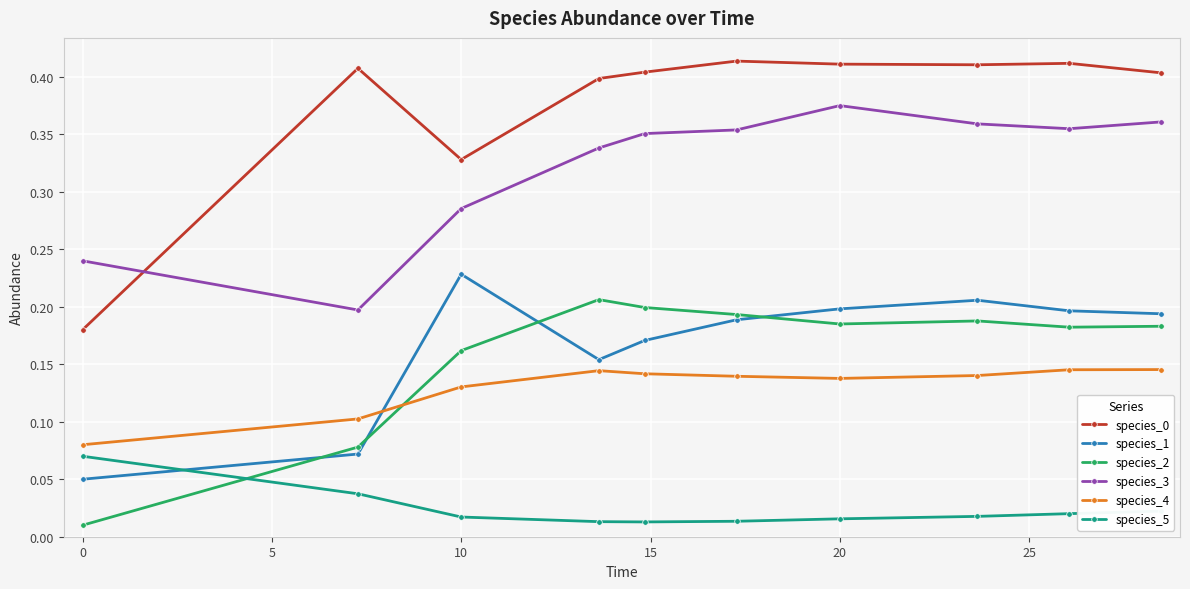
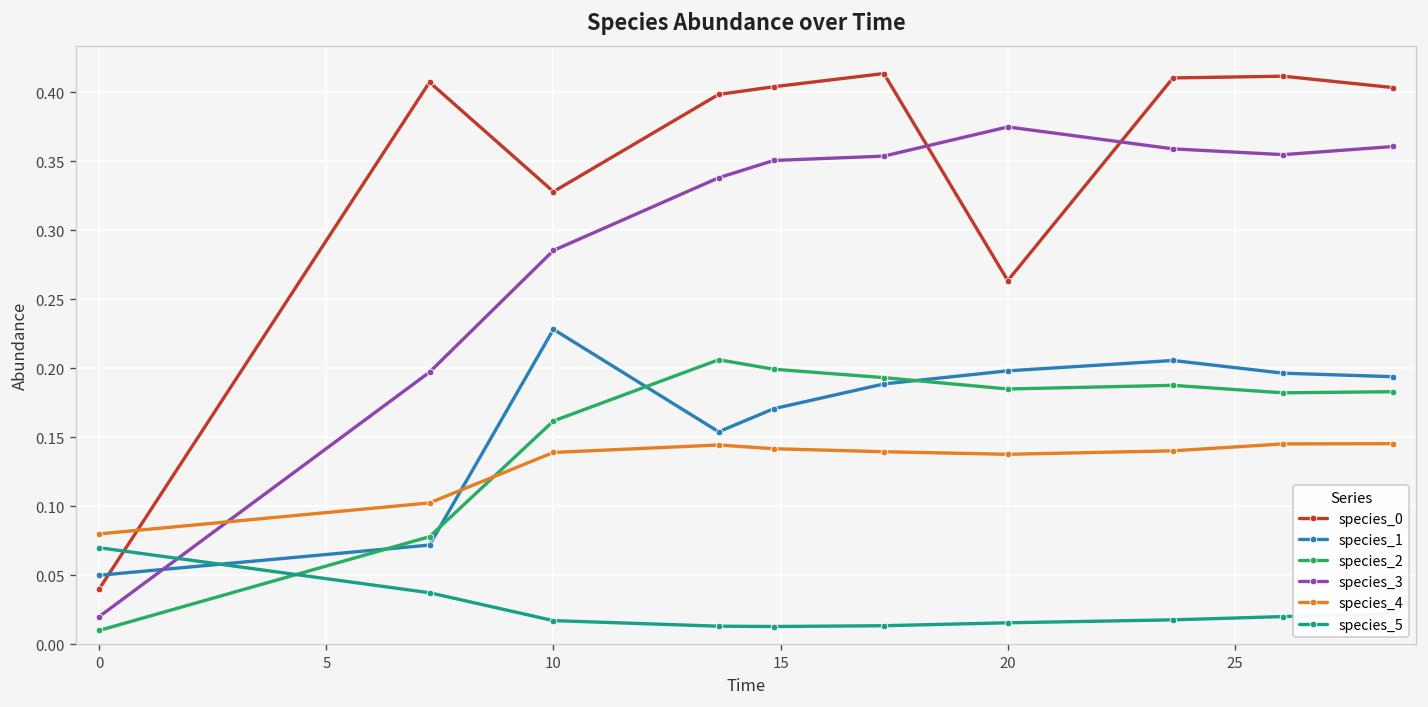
species_0, 0: 0.18 -> 0.04
species_3, 0: 0.24 -> 0.02
species_4, 10: 0.130 -> 0.139
species_0, 20: 0.411 -> 0.264
